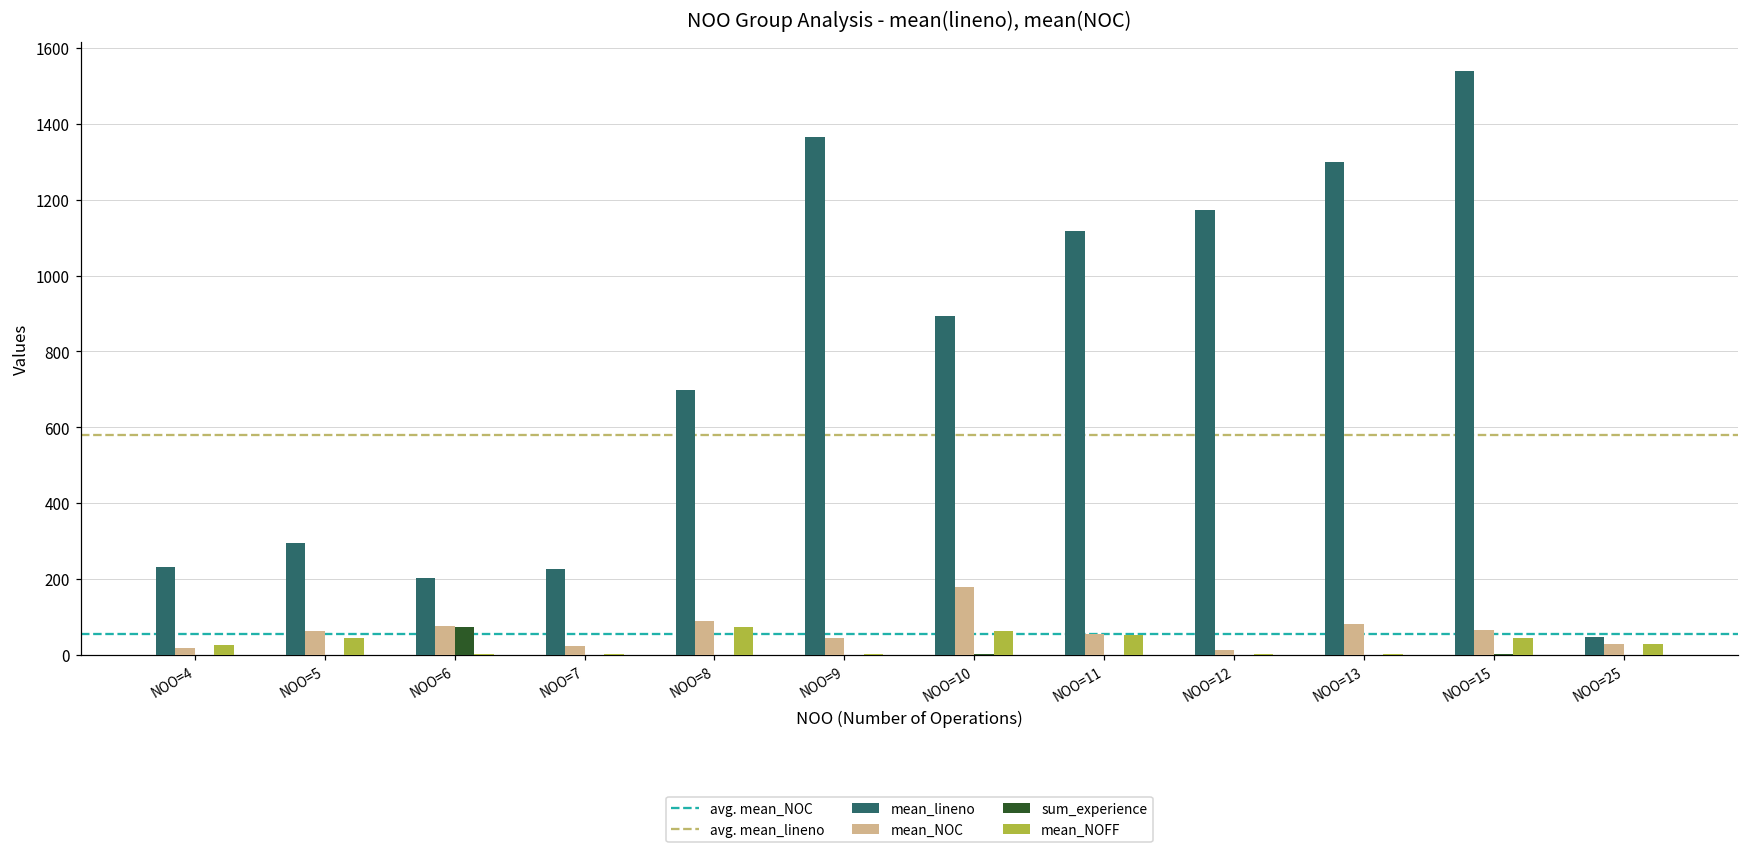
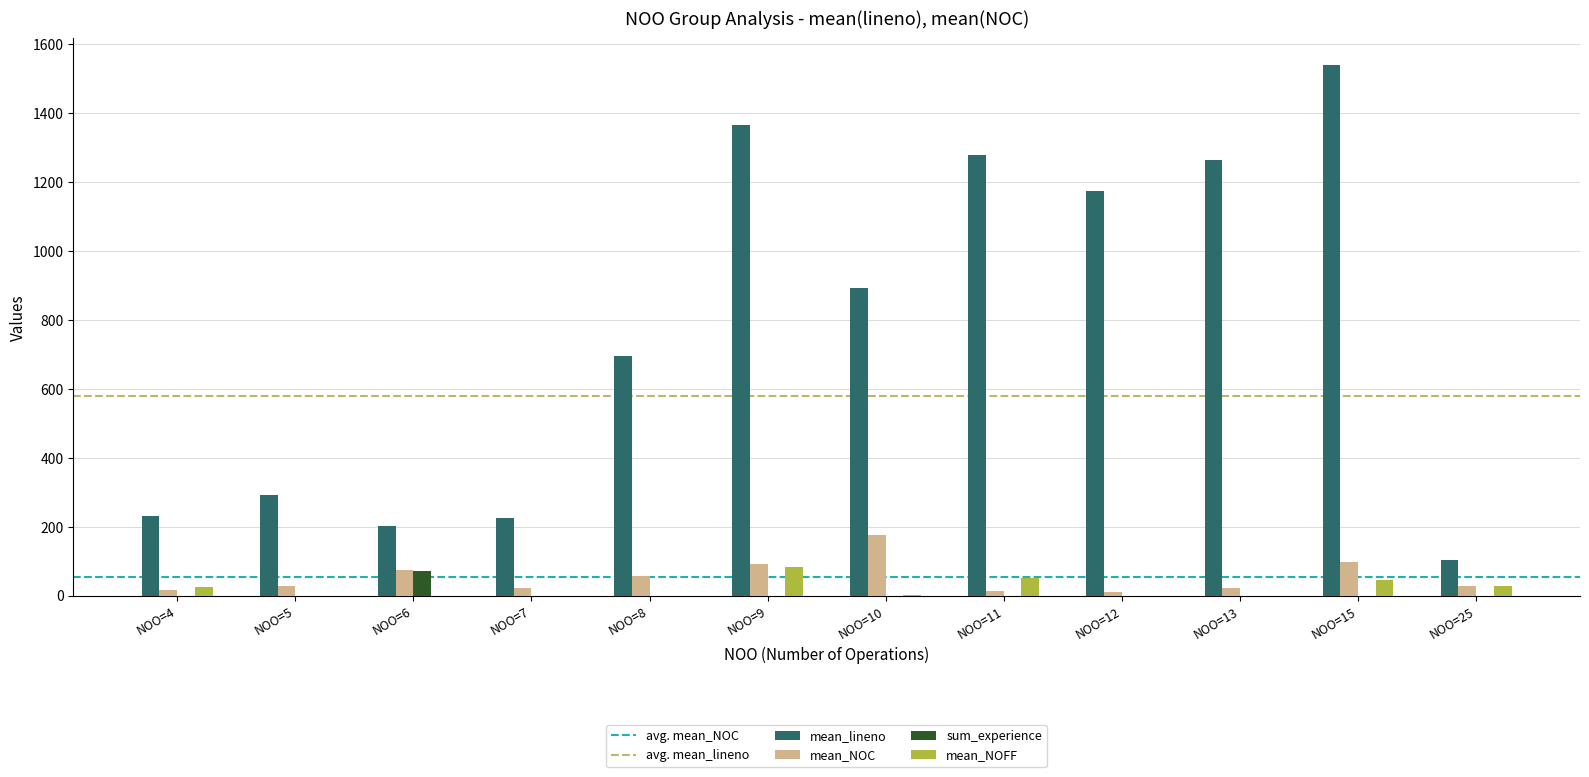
mean_NOC, NOO=5: 60 -> 30
mean_NOFF, NOO=5: 40 -> 0
mean_NOC, NOO=8: 90 -> 60
mean_NOFF, NOO=8: 70 -> 0
mean_NOC, NOO=9: 40 -> 90
mean_NOFF, NOO=9: 0 -> 80
mean_NOFF, NOO=10: 60 -> 0
mean_lineno, NOO=11: 1120 -> 1280
mean_NOC, NOO=11: 60 -> 10
mean_lineno, NOO=13: 1300 -> 1270
mean_NOC, NOO=13: 80 -> 20
mean_NOC, NOO=15: 70 -> 100
mean_lineno, NOO=25: 50 -> 100
